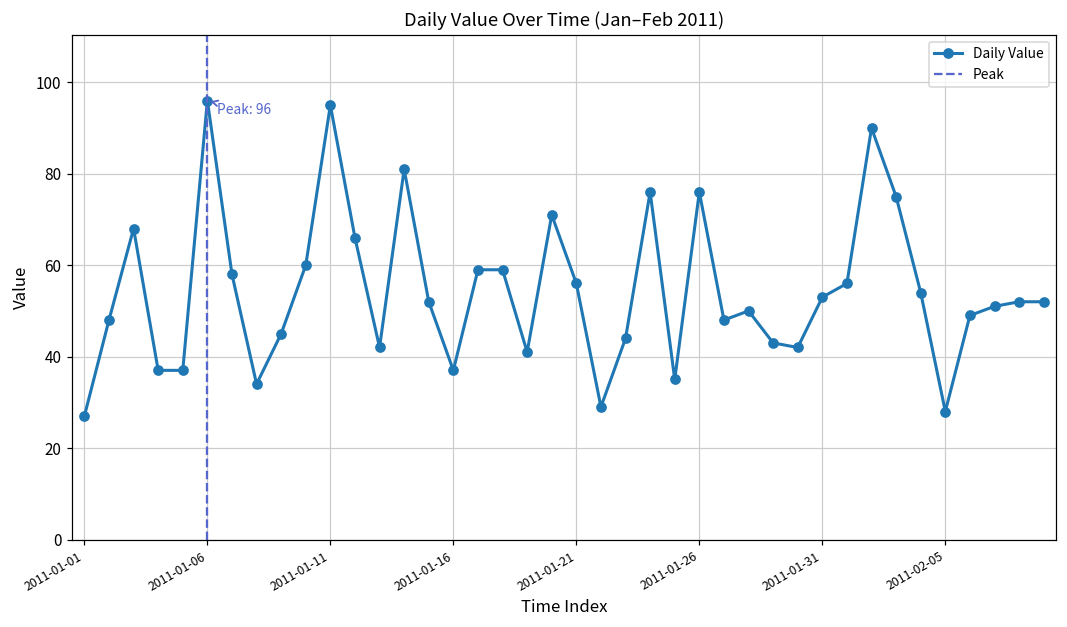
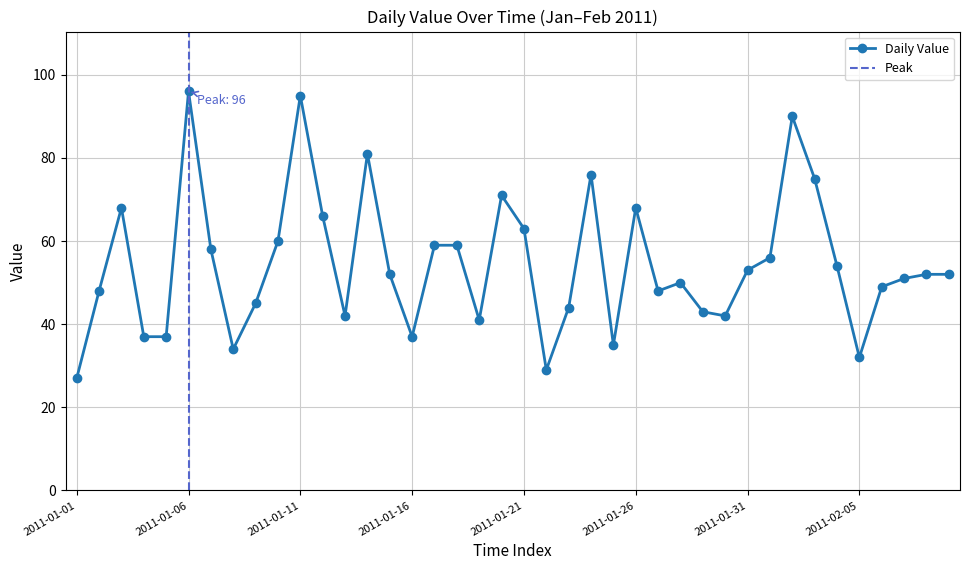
2011-01-21: 56 -> 63
2011-01-26: 76 -> 68
2011-02-05: 28 -> 32
